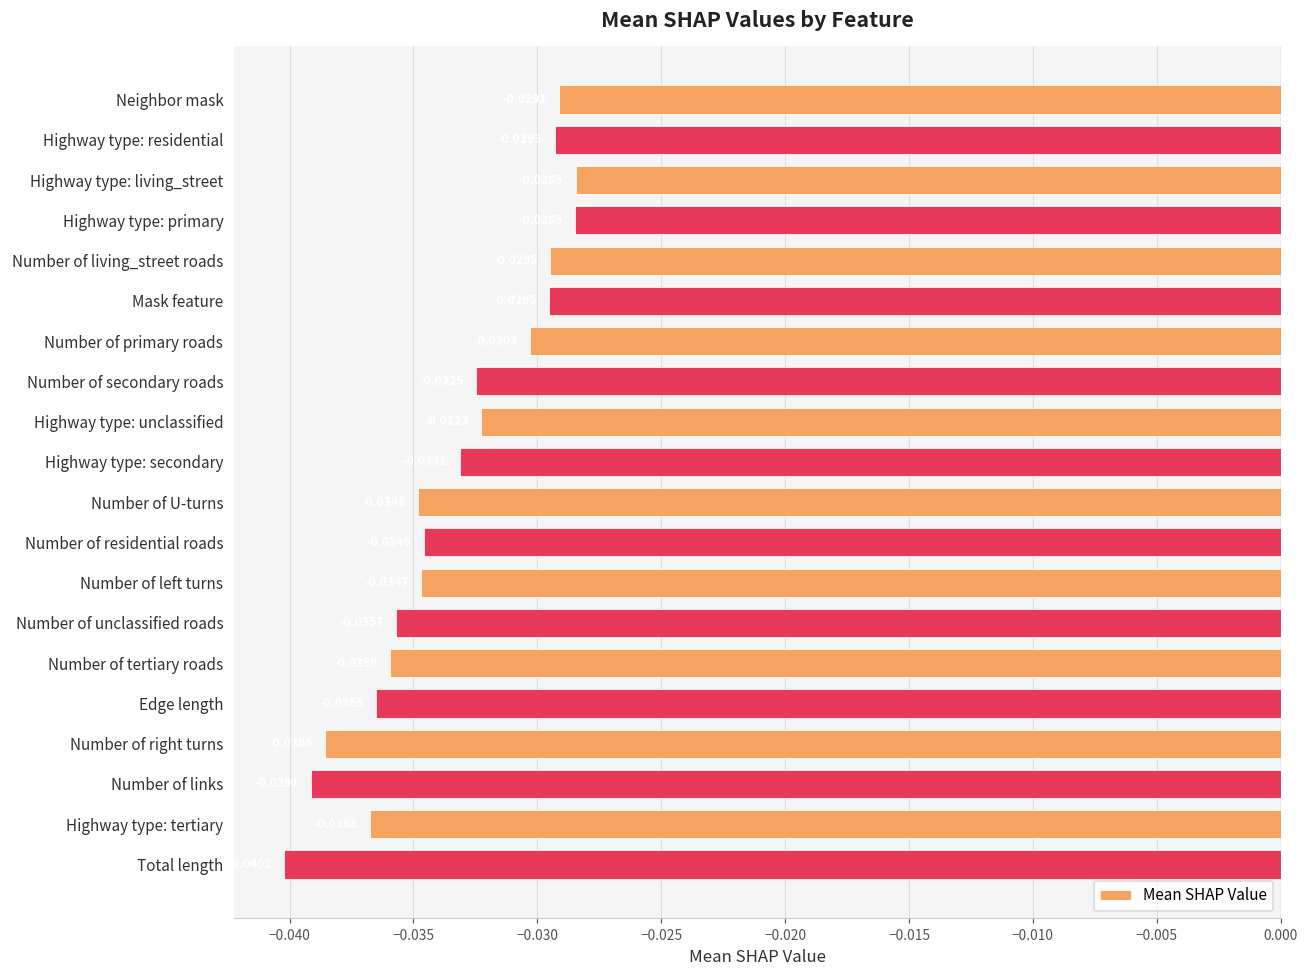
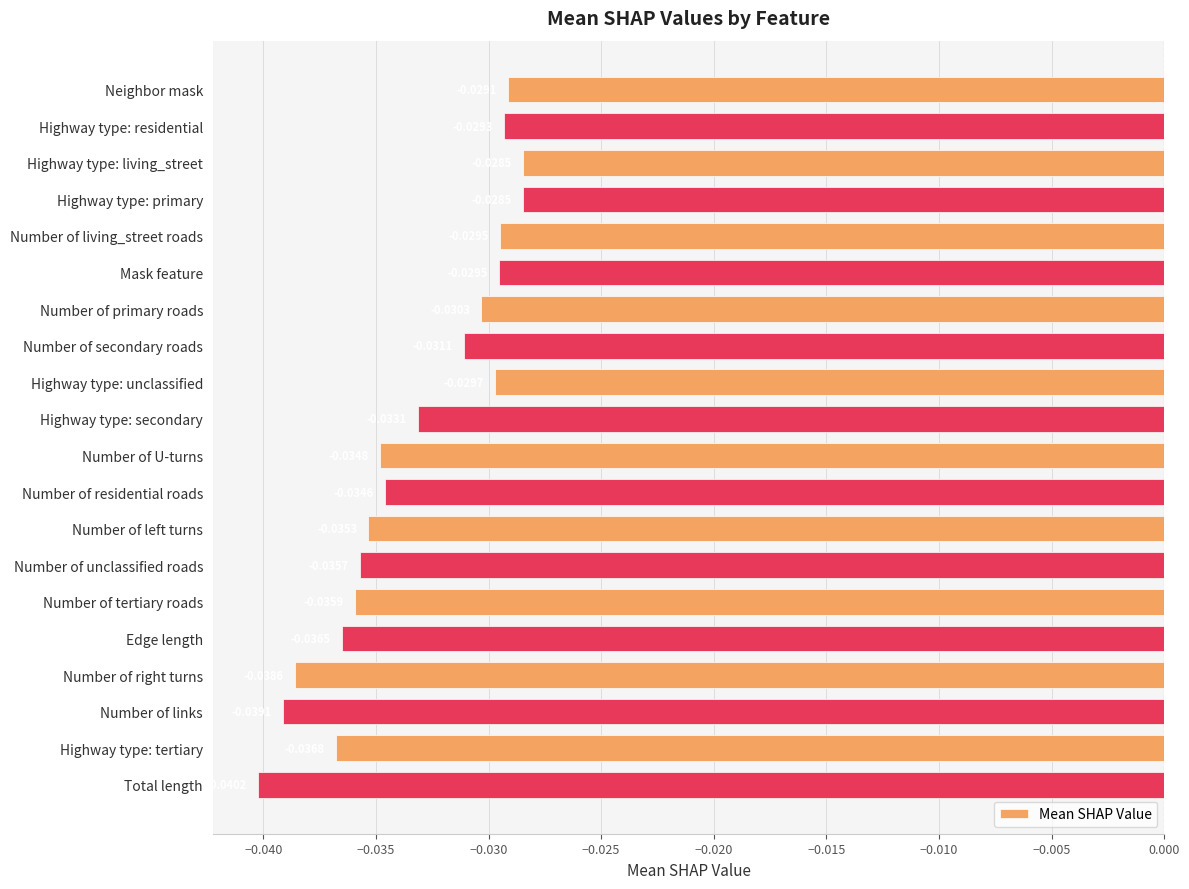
Number of secondary roads: -0.0325 -> -0.0311
Highway type: unclassified: -0.0323 -> -0.0297
Number of left turns: -0.0347 -> -0.0353
